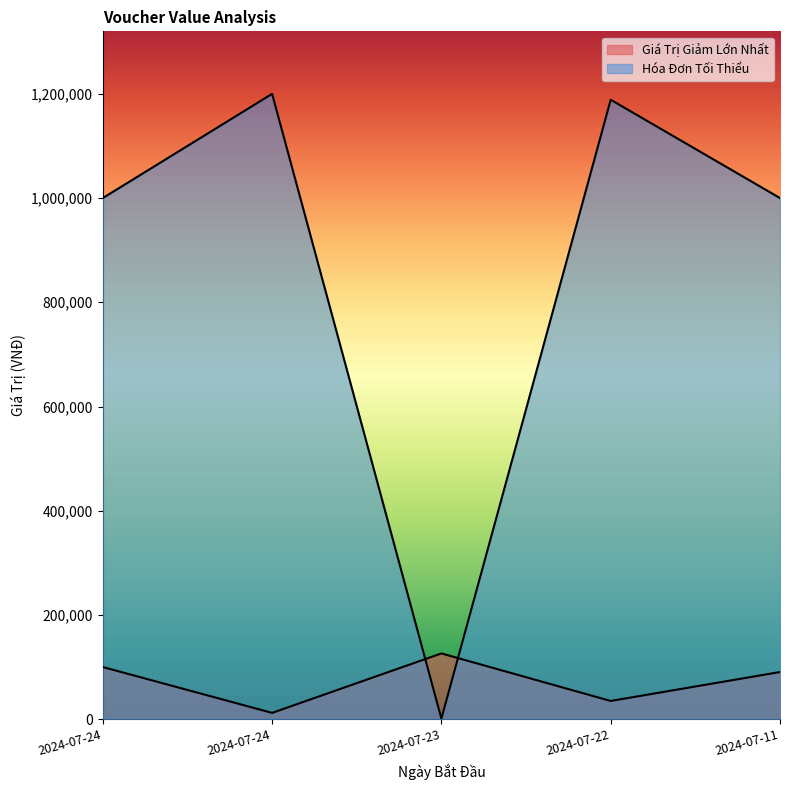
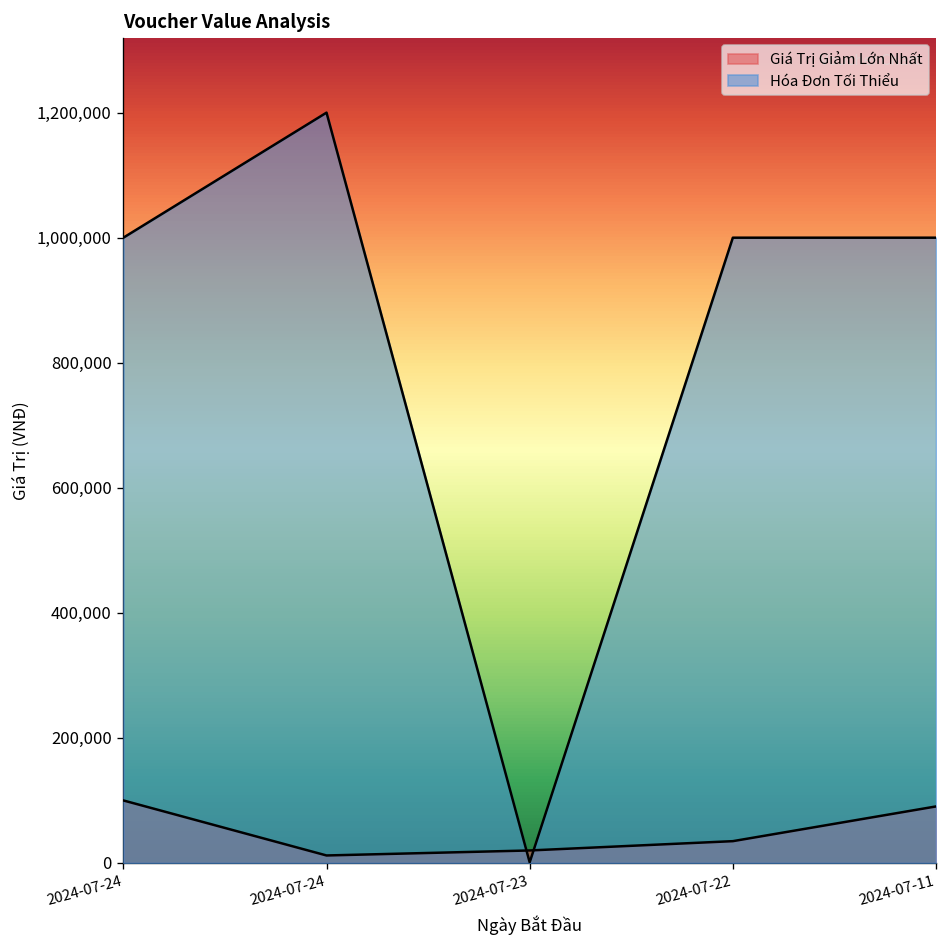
Giá Trị Giảm Lớn Nhất, 2024-07-23: 130,000 -> 20,000
Hóa Đơn Tối Thiểu, 2024-07-22: 1,190,000 -> 1,000,000
